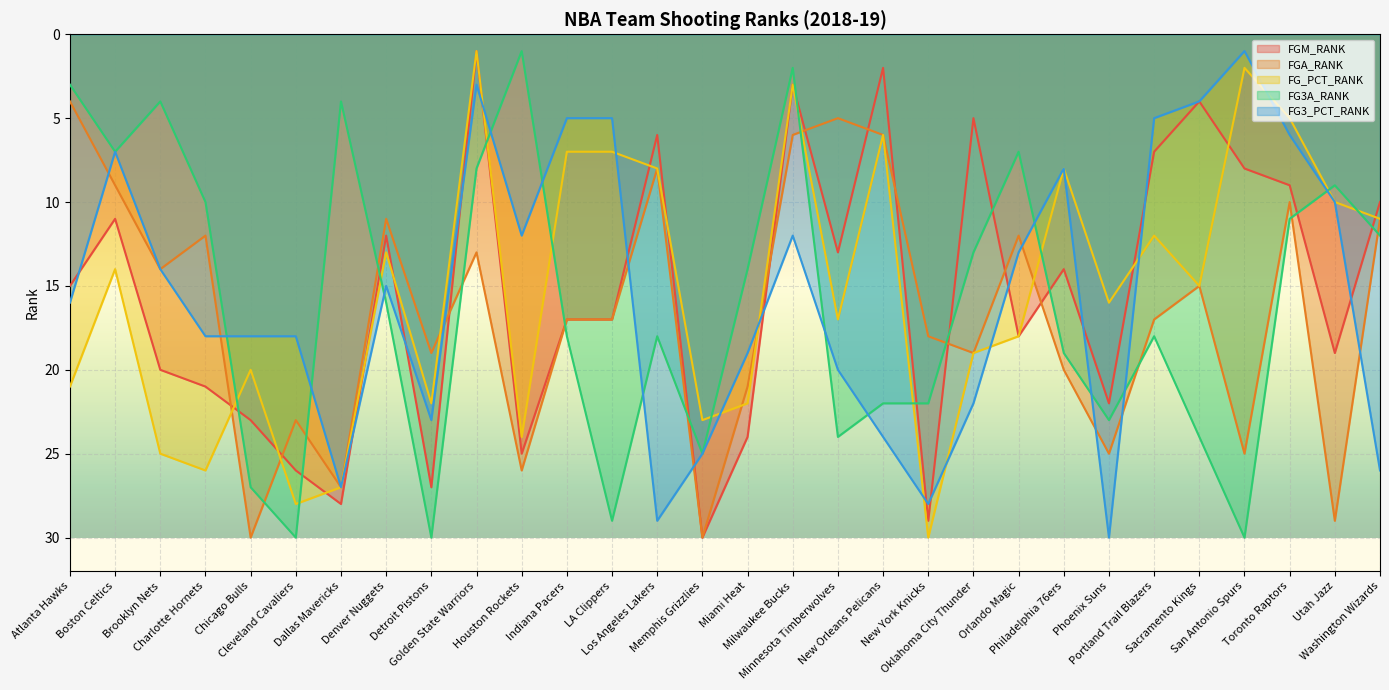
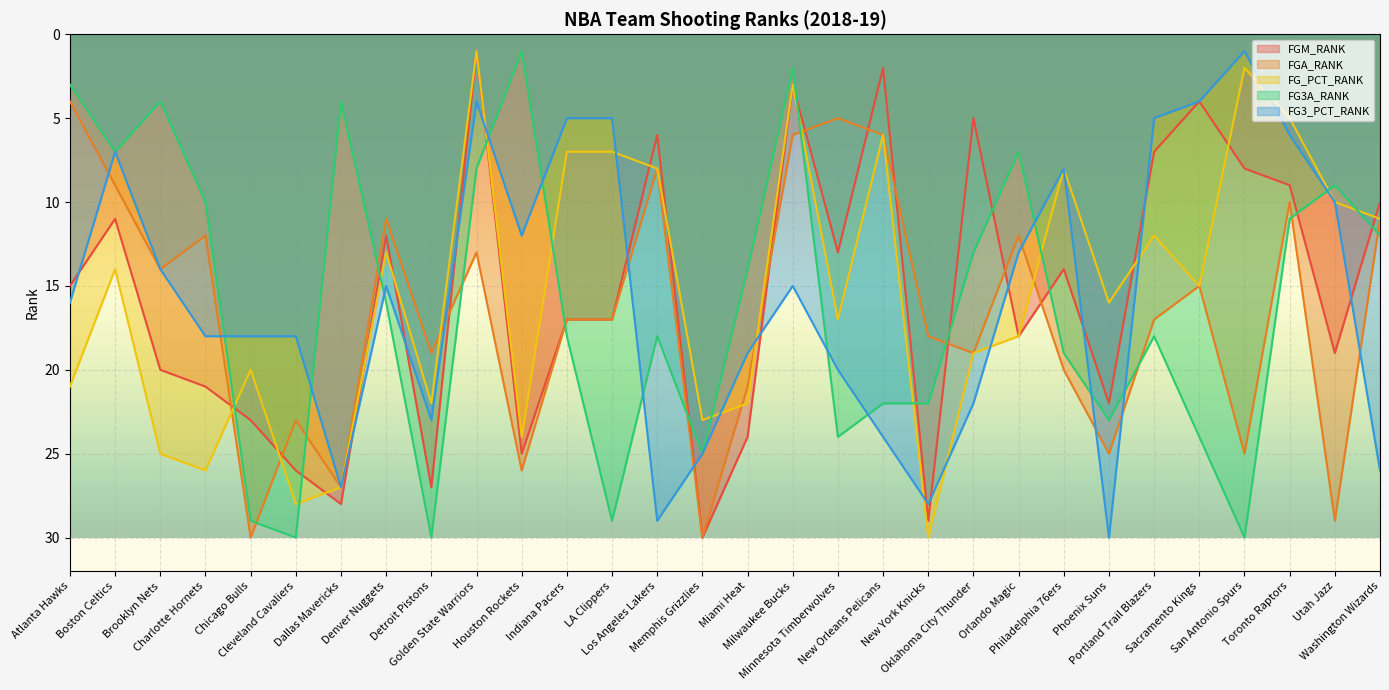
FG3A_RANK, Chicago Bulls: 27 -> 29
FG3_PCT_RANK, Golden State Warriors: 3 -> 4
FG3_PCT_RANK, Milwaukee Bucks: 12 -> 15
